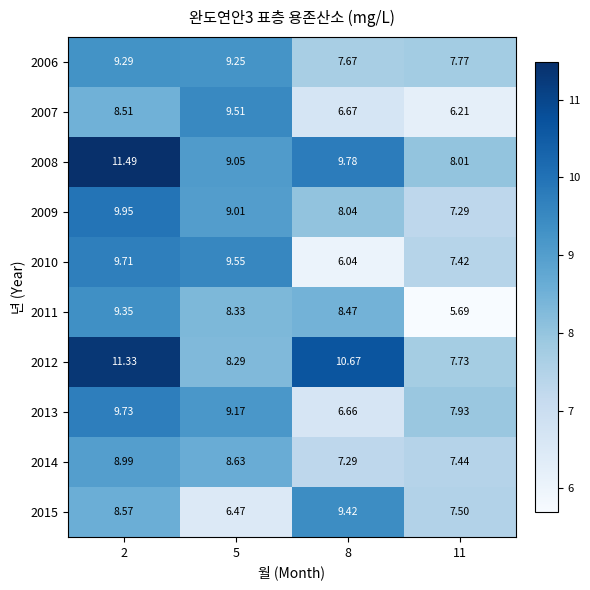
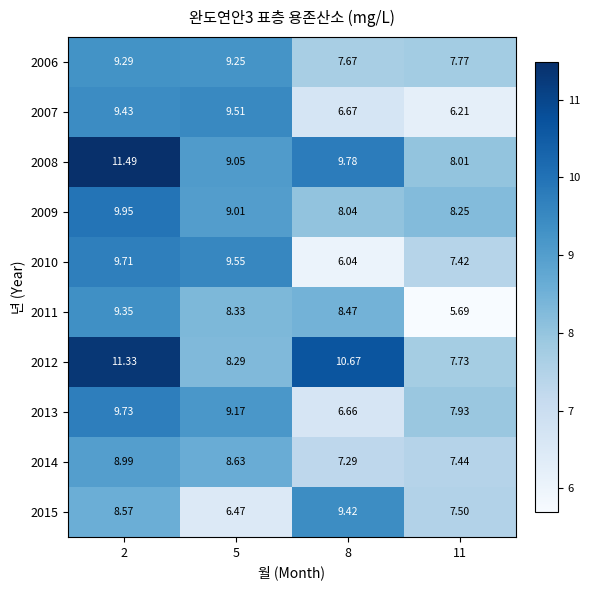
2007, 2: 8.51 -> 9.43
2009, 11: 7.29 -> 8.25
